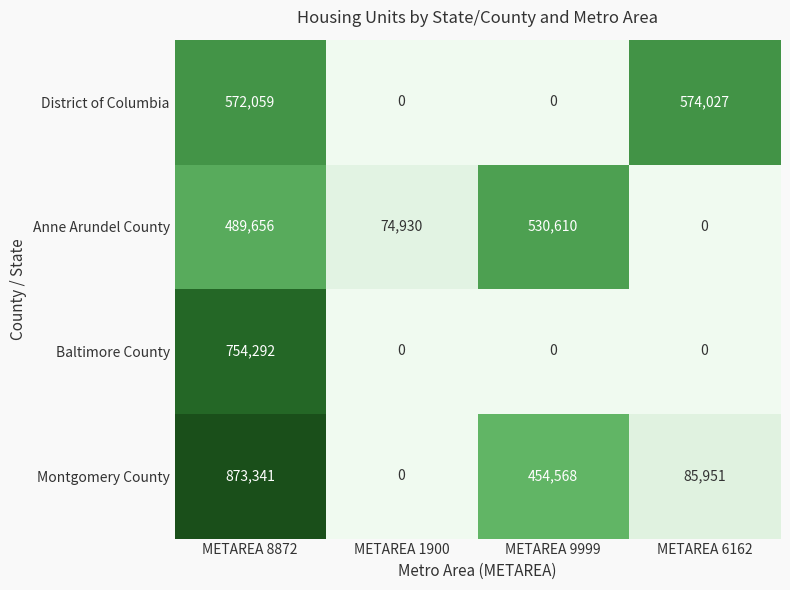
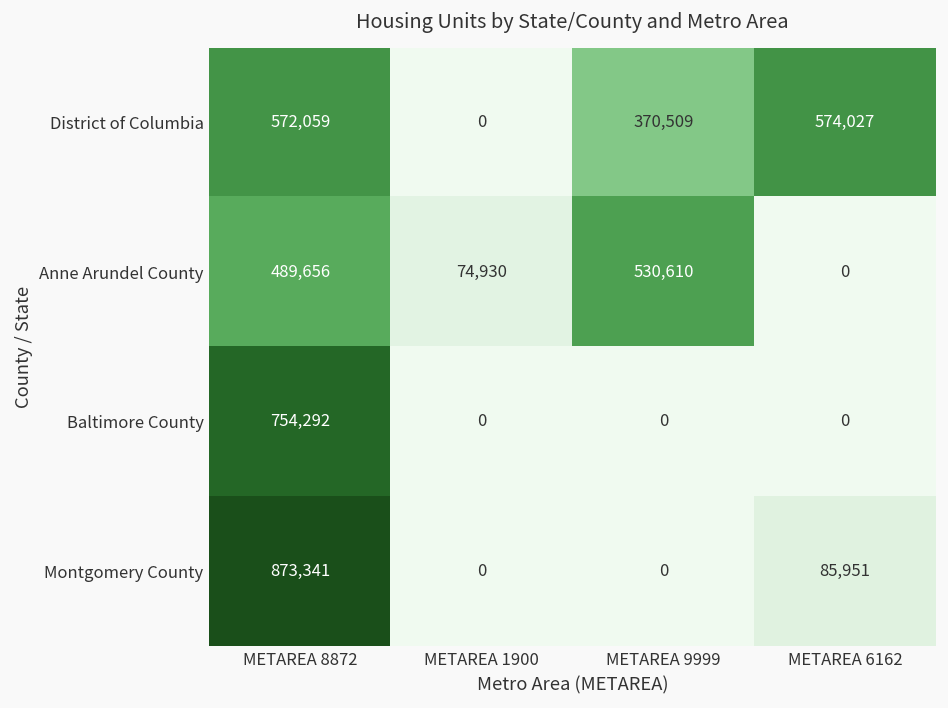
District of Columbia, METAREA 9999: 0 -> 370,509
Montgomery County, METAREA 9999: 454,568 -> 0
